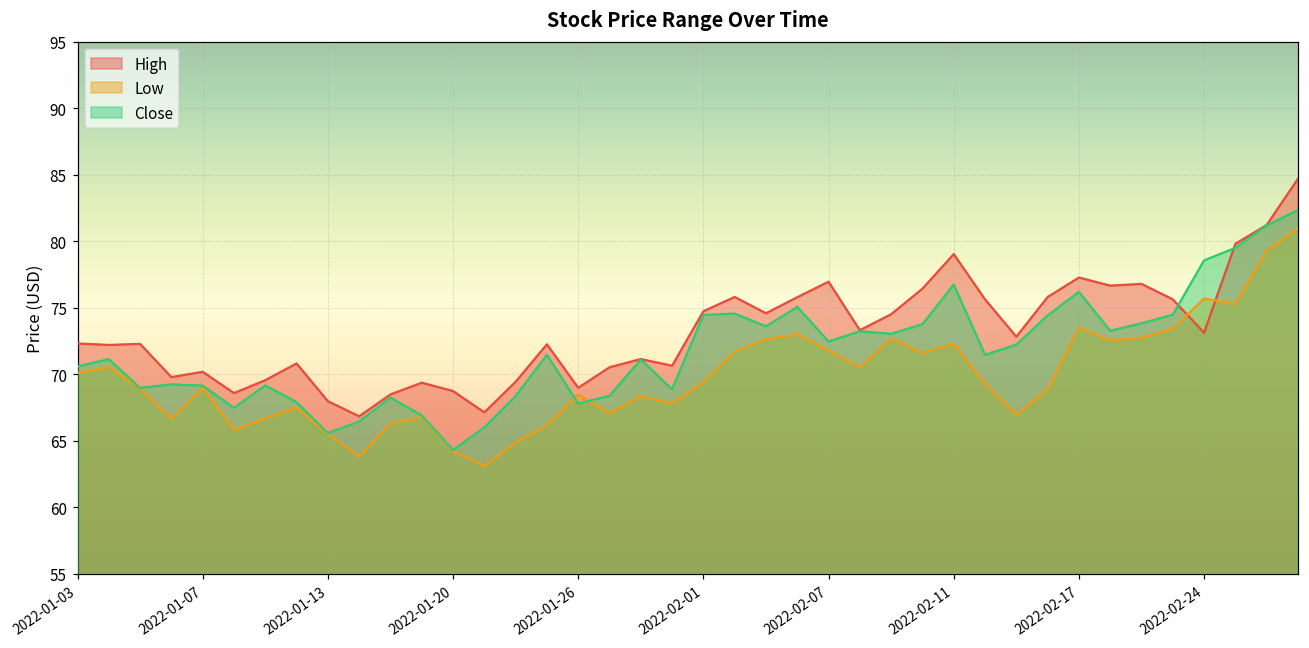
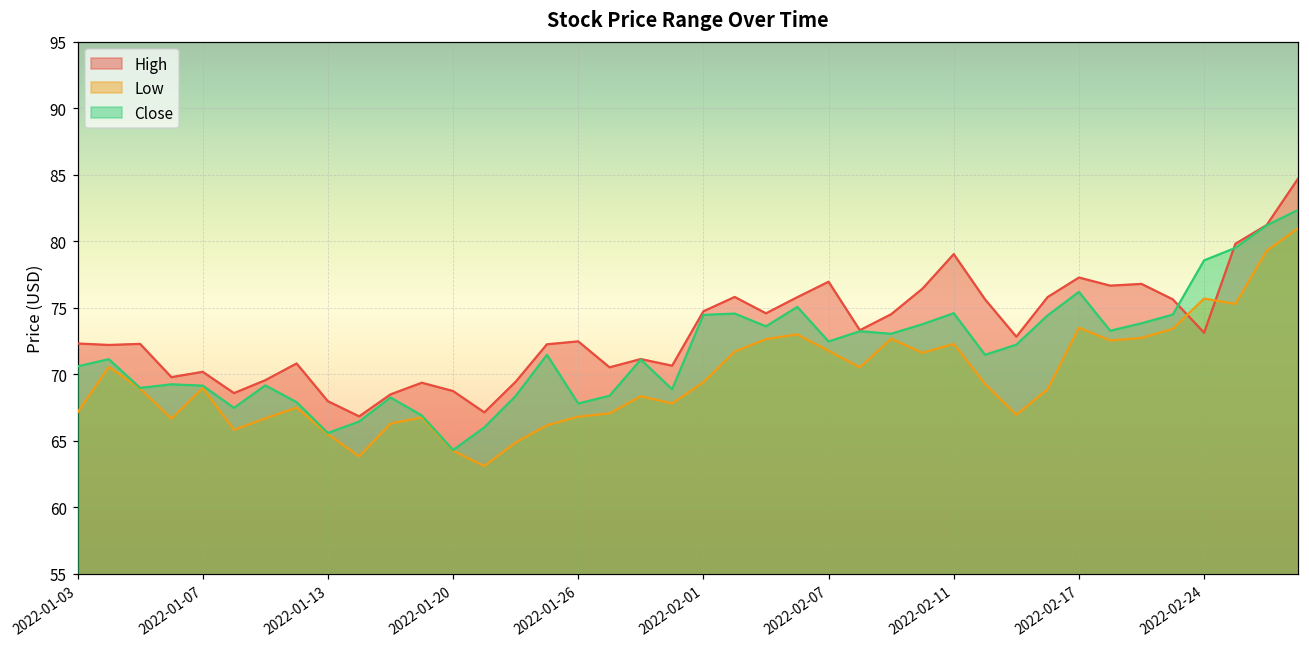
Low, 2022-01-03: 70.1 -> 67.1
High, 2022-01-26: 69.0 -> 72.5
Low, 2022-01-26: 68.5 -> 66.8
Close, 2022-02-11: 76.7 -> 74.6
